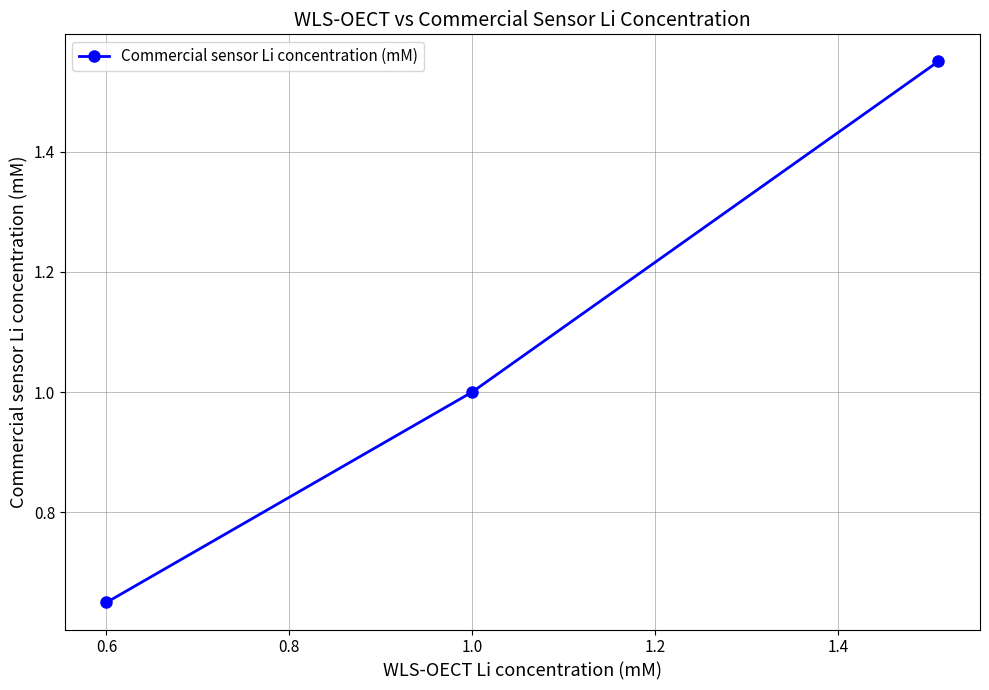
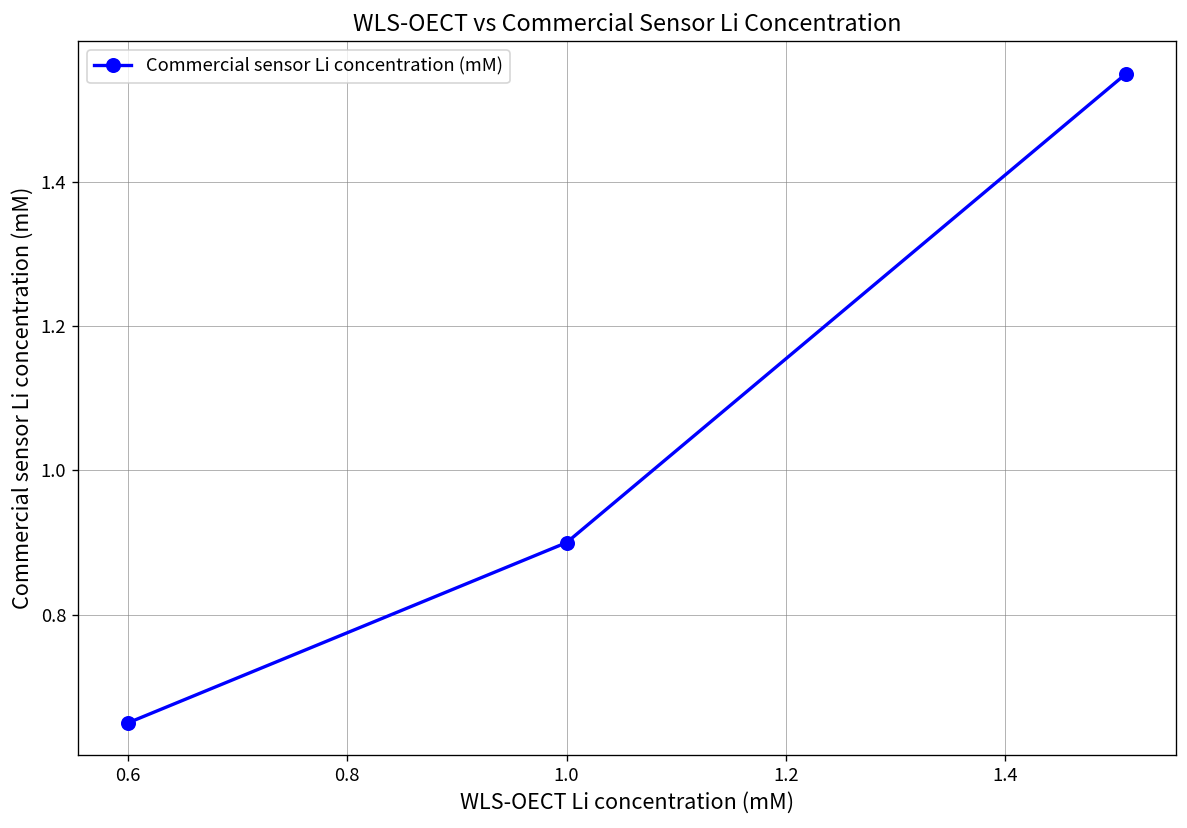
1.0: 1.0 -> 0.9
